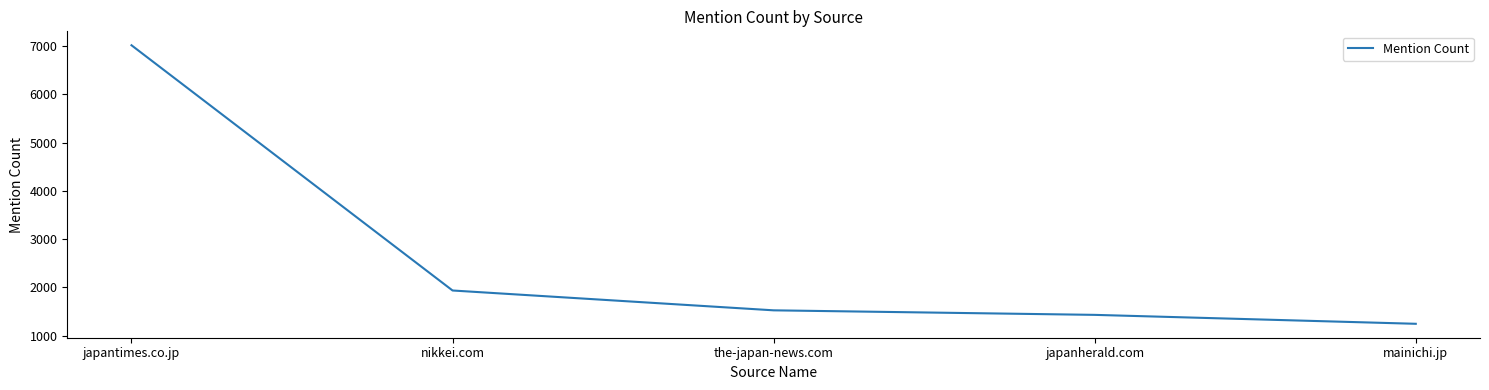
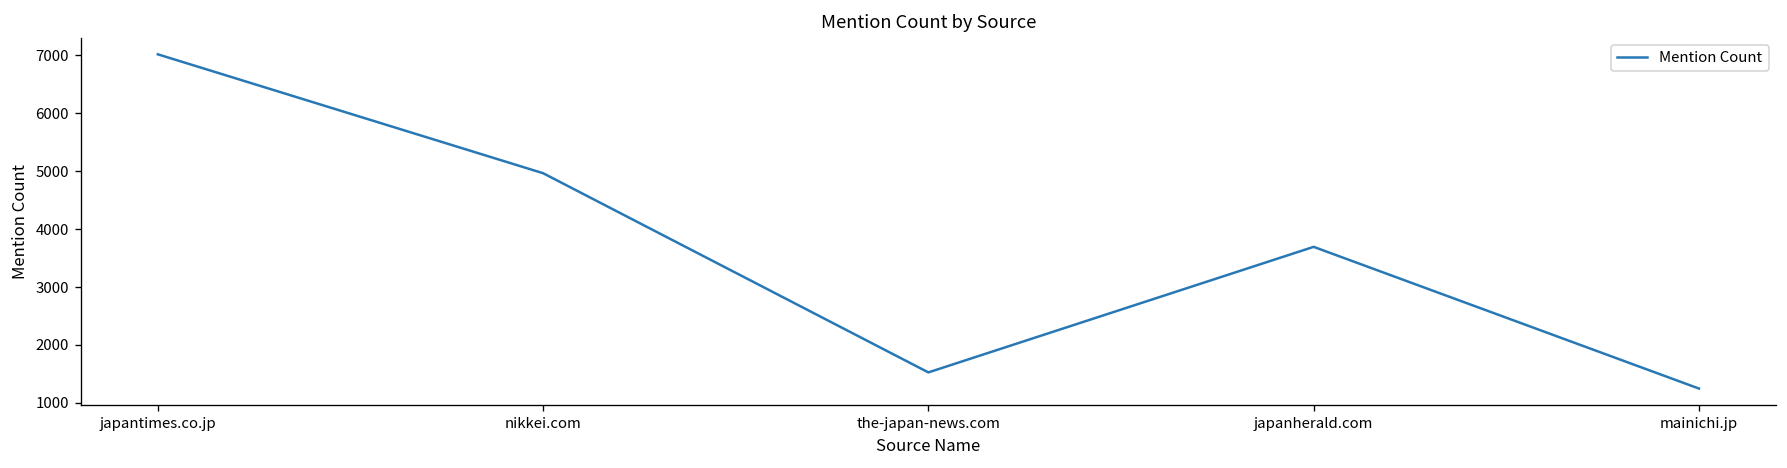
nikkei.com: 1900 -> 5000
japanherald.com: 1400 -> 3700
